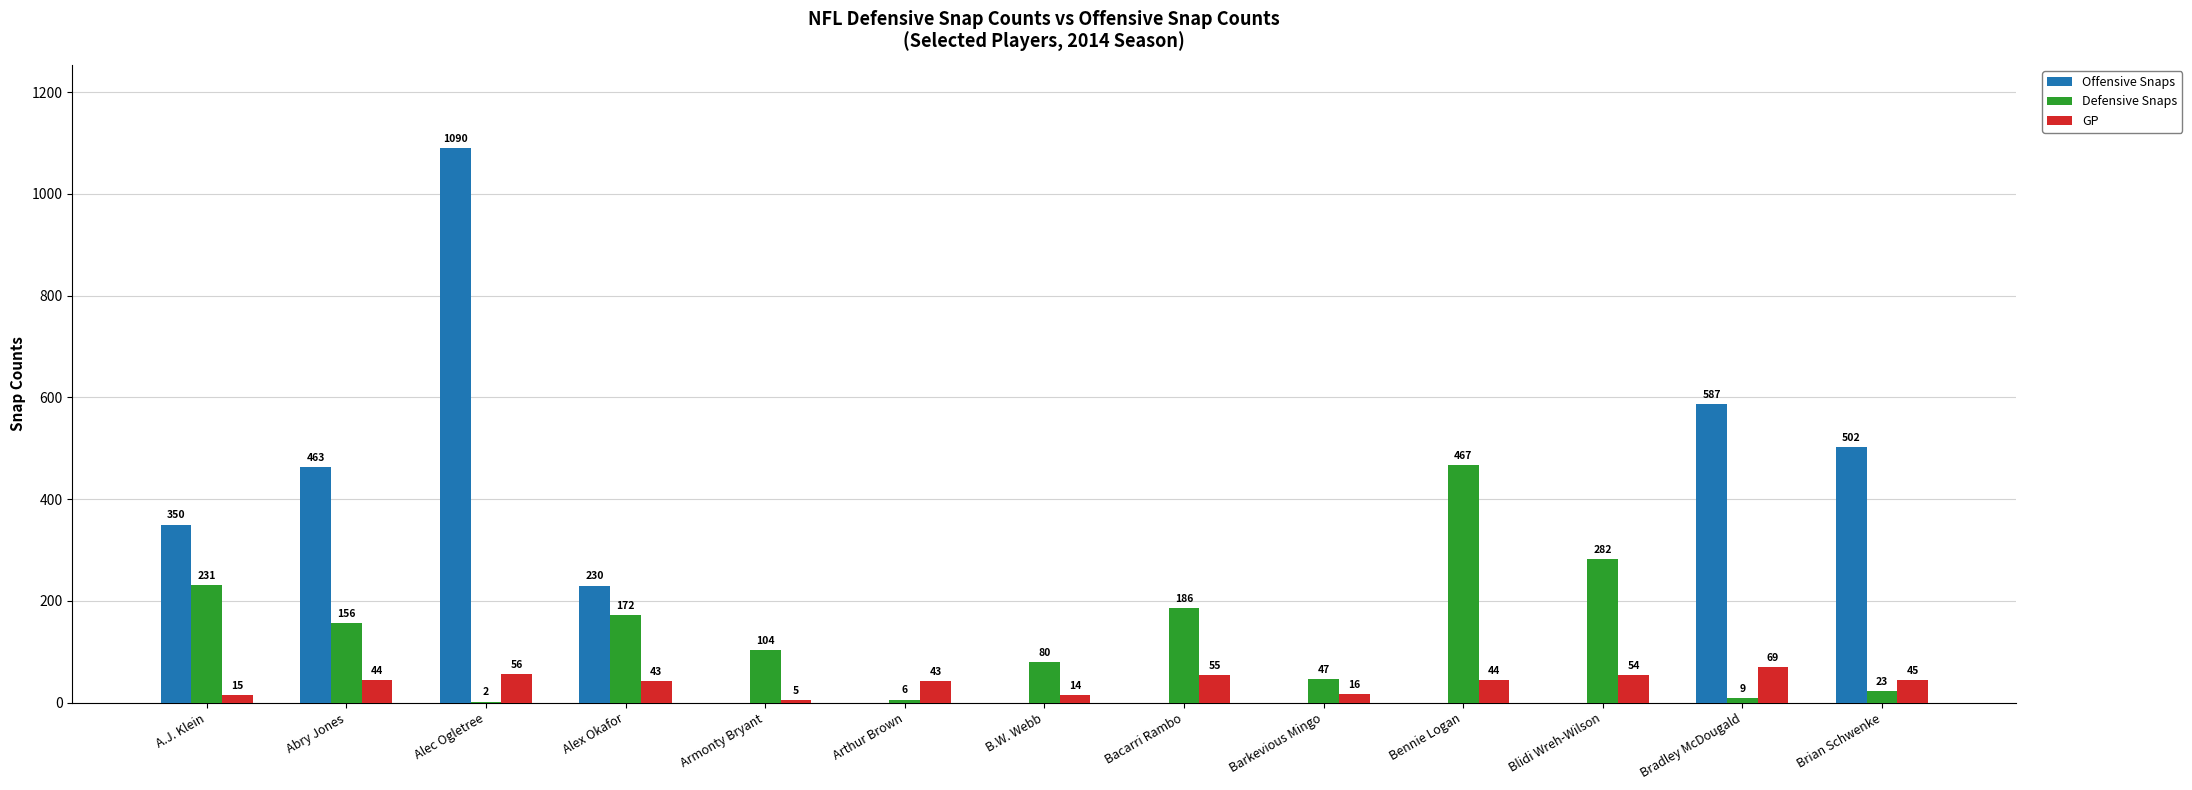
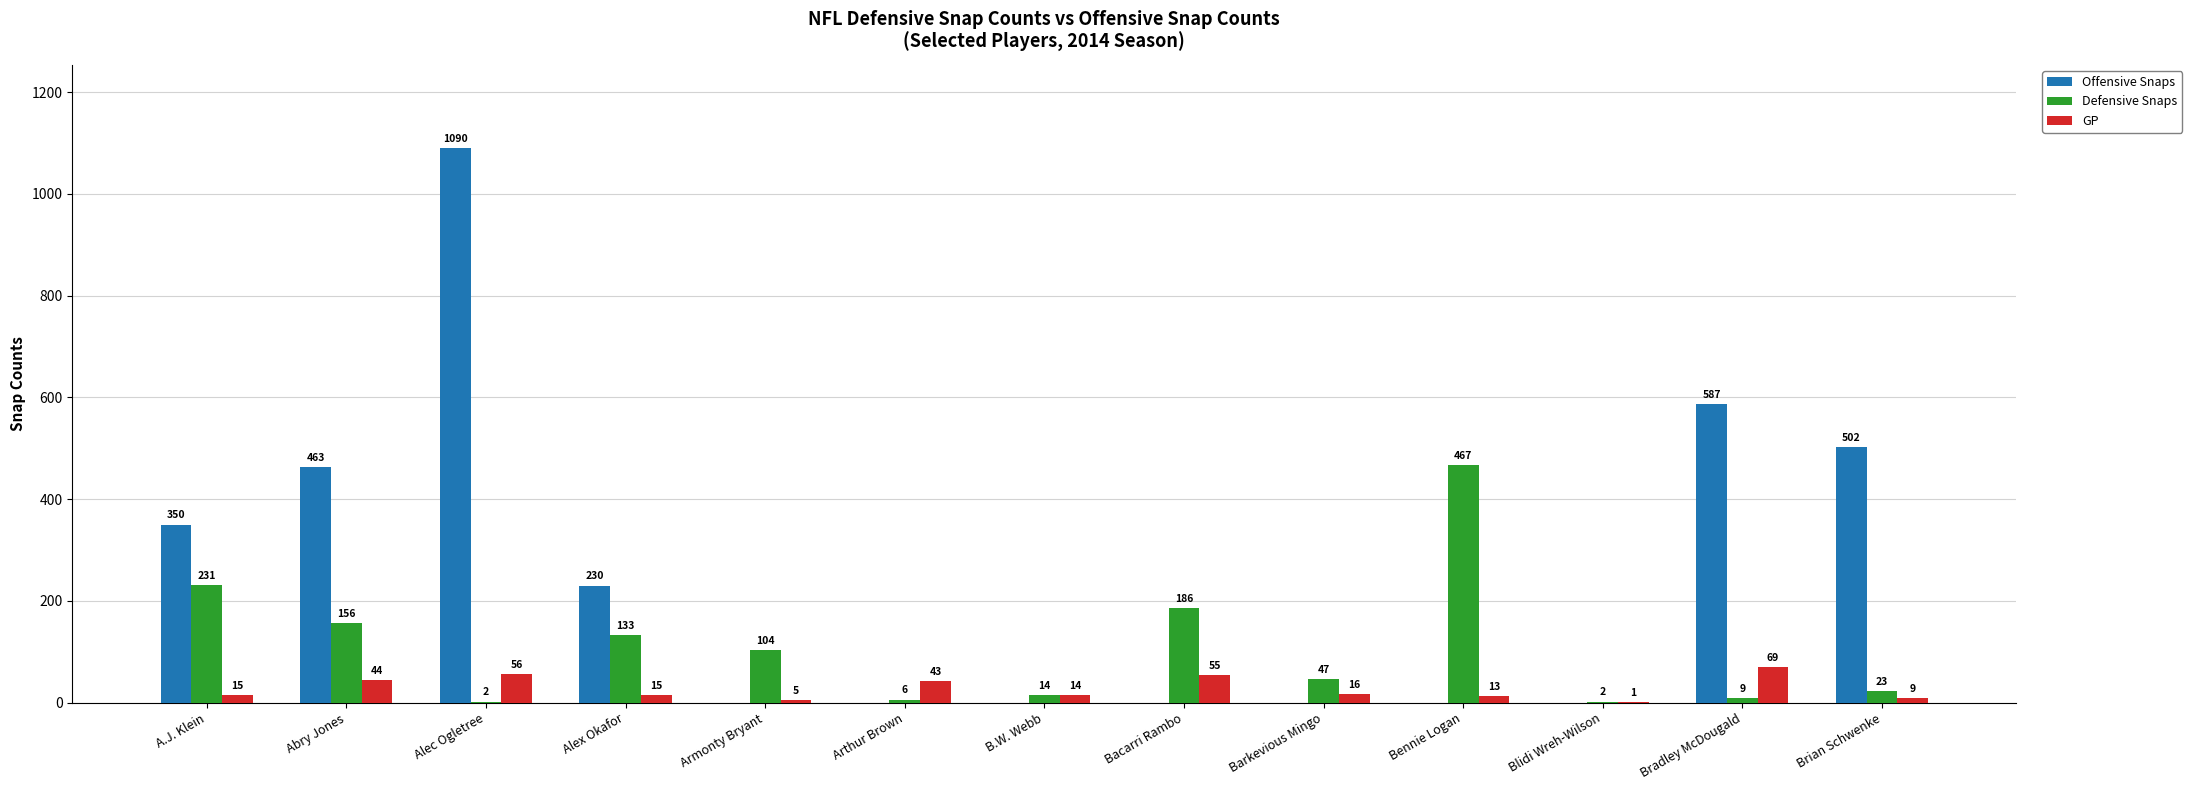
Defensive Snaps, Alex Okafor: 172 -> 133
GP, Alex Okafor: 43 -> 15
Defensive Snaps, B.W. Webb: 80 -> 14
GP, Bennie Logan: 44 -> 13
Defensive Snaps, Blidi Wreh-Wilson: 282 -> 2
GP, Blidi Wreh-Wilson: 54 -> 1
GP, Brian Schwenke: 45 -> 9
